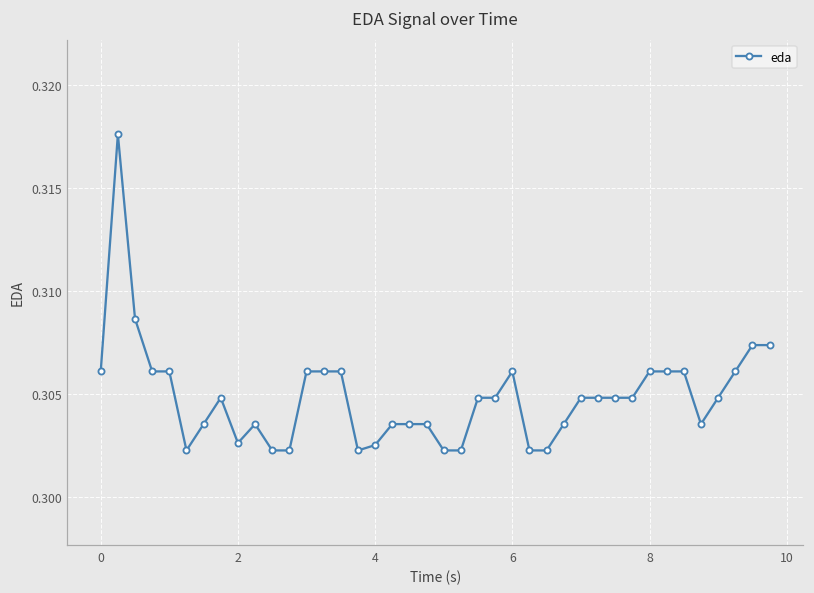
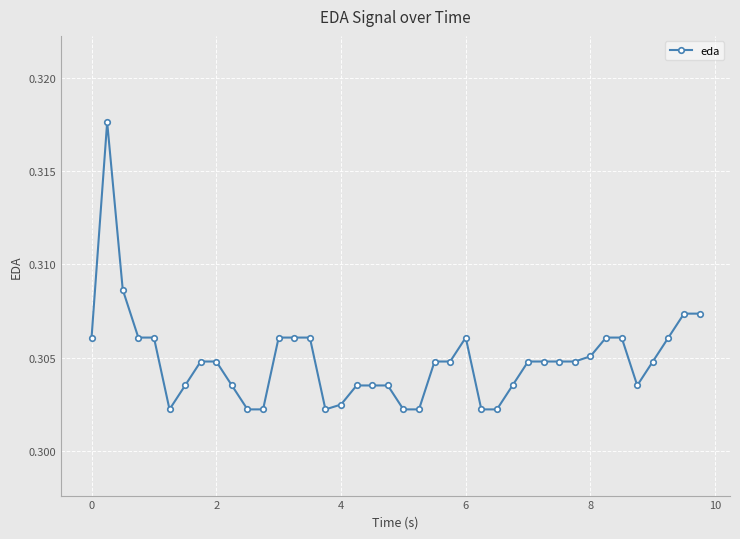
2: 0.3026 -> 0.3048
8: 0.3061 -> 0.3051
